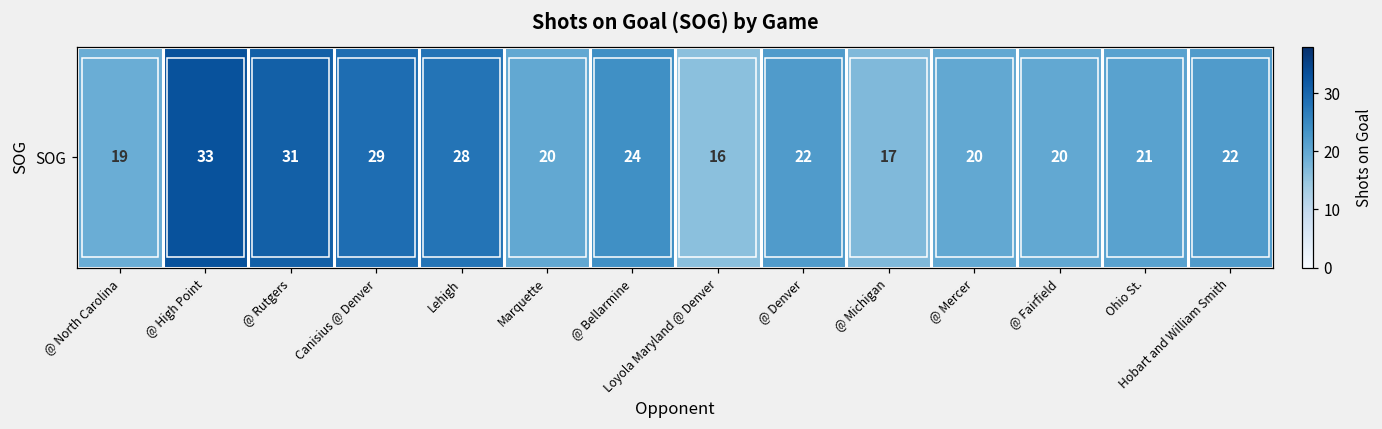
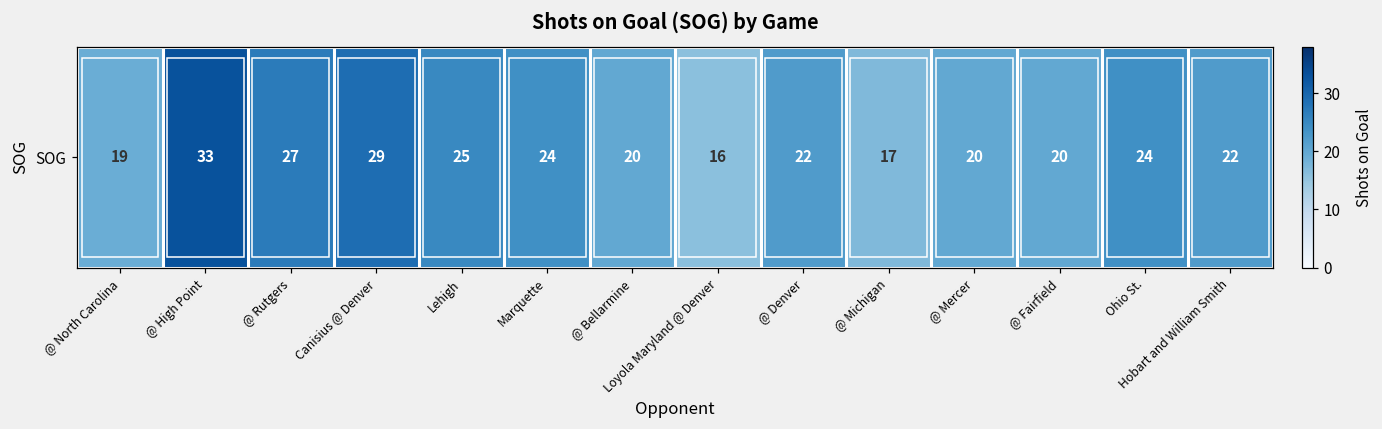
SOG, @ Rutgers: 31 -> 27
SOG, Lehigh: 28 -> 25
SOG, Marquette: 20 -> 24
SOG, @ Bellarmine: 24 -> 20
SOG, Ohio St.: 21 -> 24
